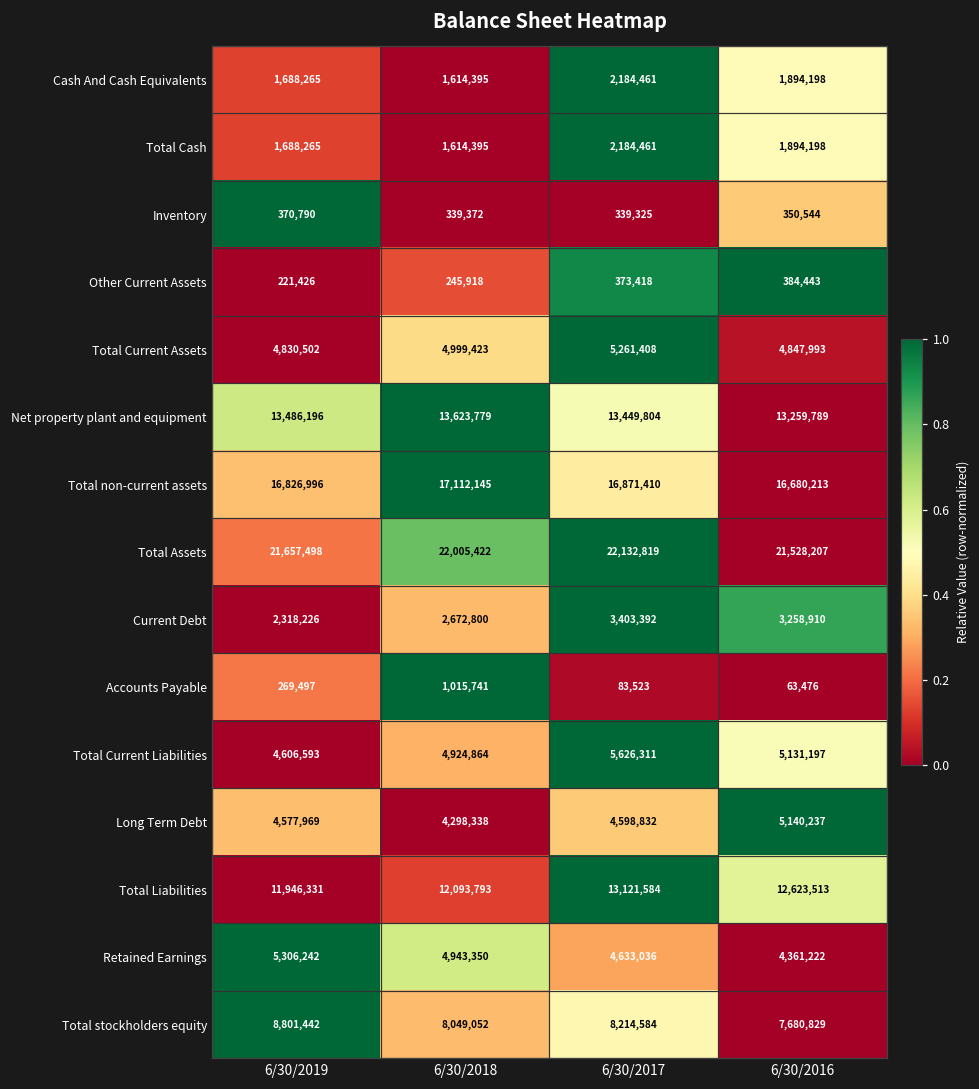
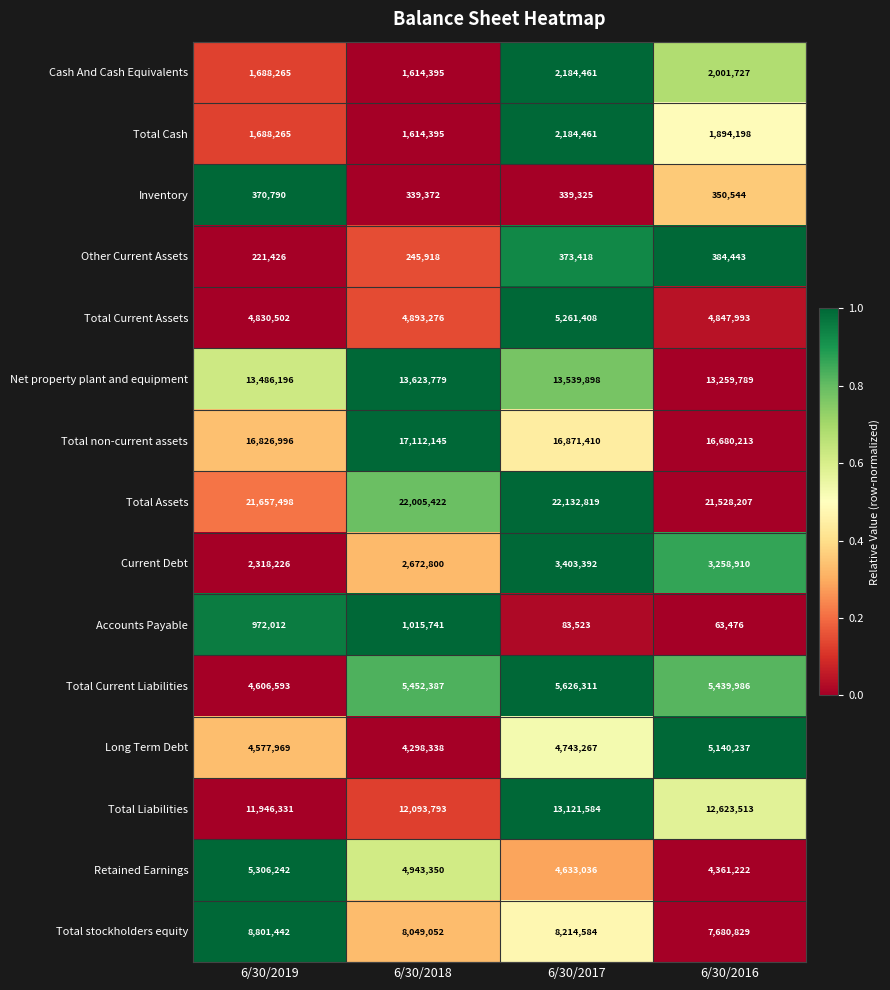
Cash And Cash Equivalents, 6/30/2016: 1,894,198 -> 2,001,727
Total Current Assets, 6/30/2018: 4,999,423 -> 4,893,276
Net property plant and equipment, 6/30/2017: 13,449,804 -> 13,539,898
Accounts Payable, 6/30/2019: 269,497 -> 972,012
Total Current Liabilities, 6/30/2018: 4,924,864 -> 5,452,387
Total Current Liabilities, 6/30/2016: 5,131,197 -> 5,439,986
Long Term Debt, 6/30/2017: 4,598,832 -> 4,743,267
